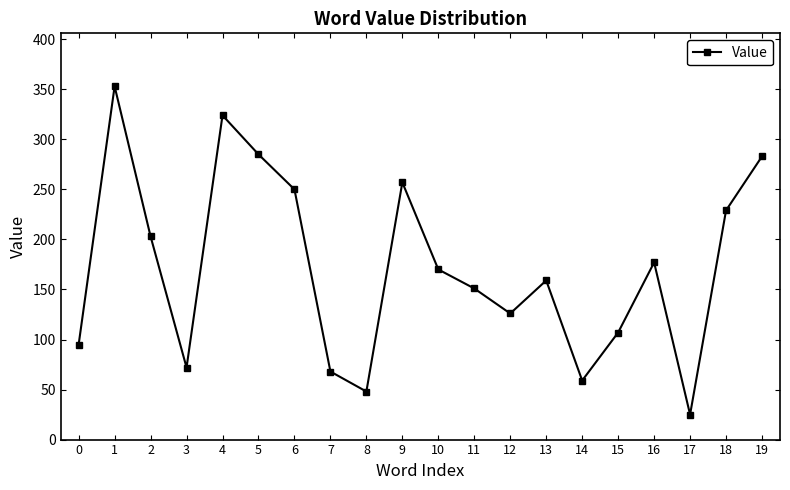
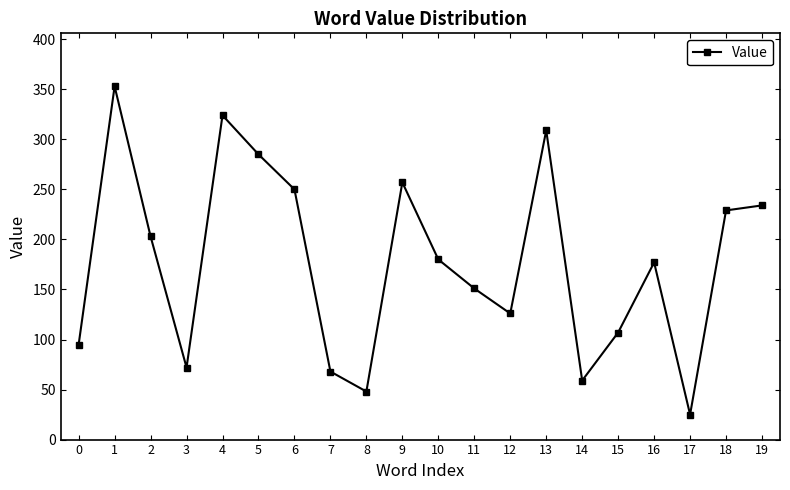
10: 170 -> 180
13: 159 -> 309
19: 283 -> 234
